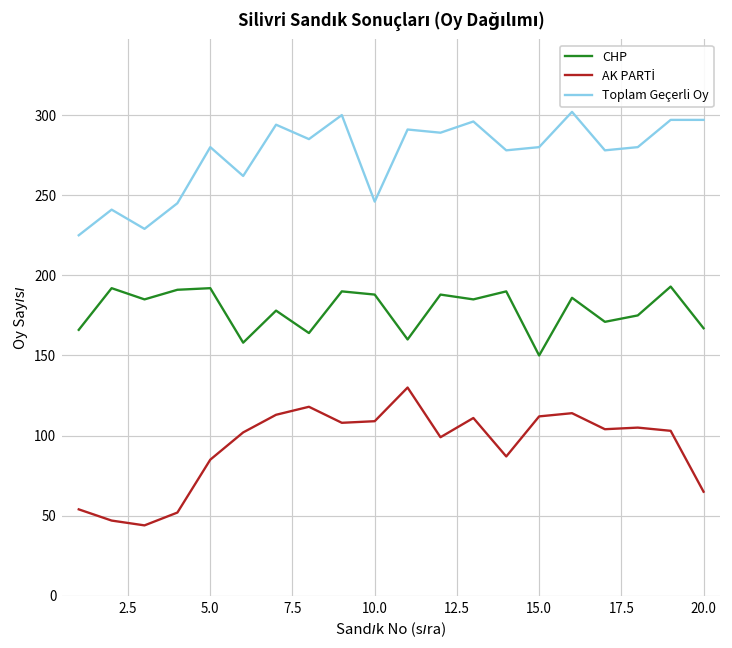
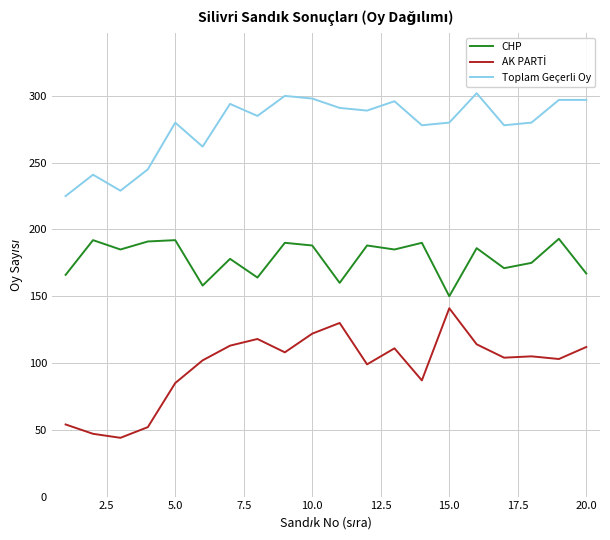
AK PARTİ, 10.0: 109 -> 122
Toplam Geçerli Oy, 10.0: 246 -> 298
AK PARTİ, 15.0: 112 -> 141
AK PARTİ, 20.0: 65 -> 112
